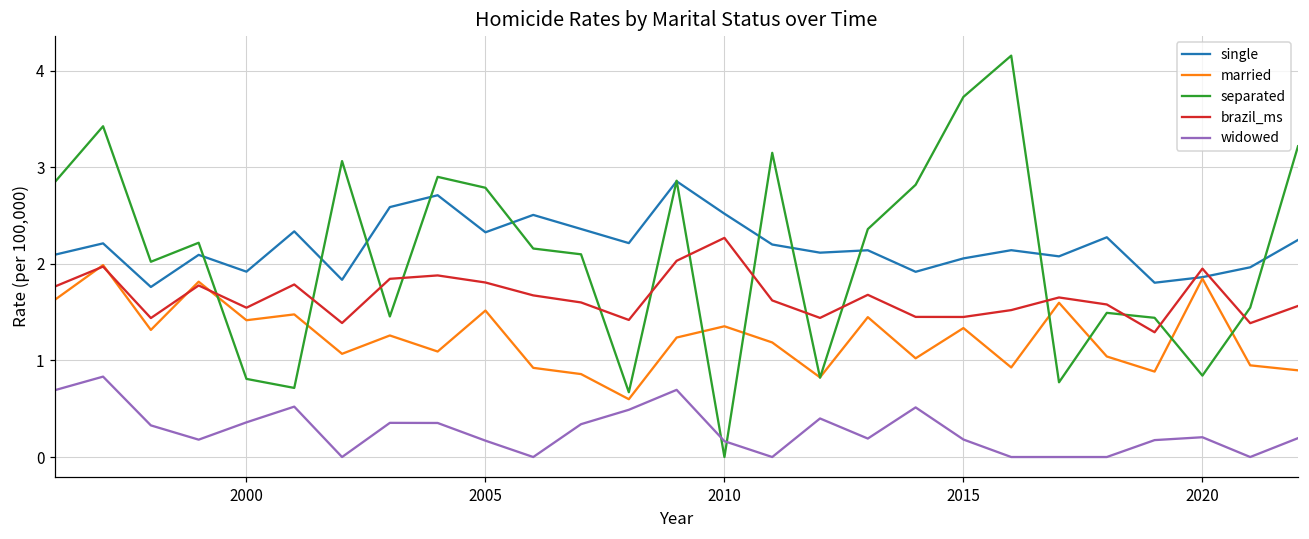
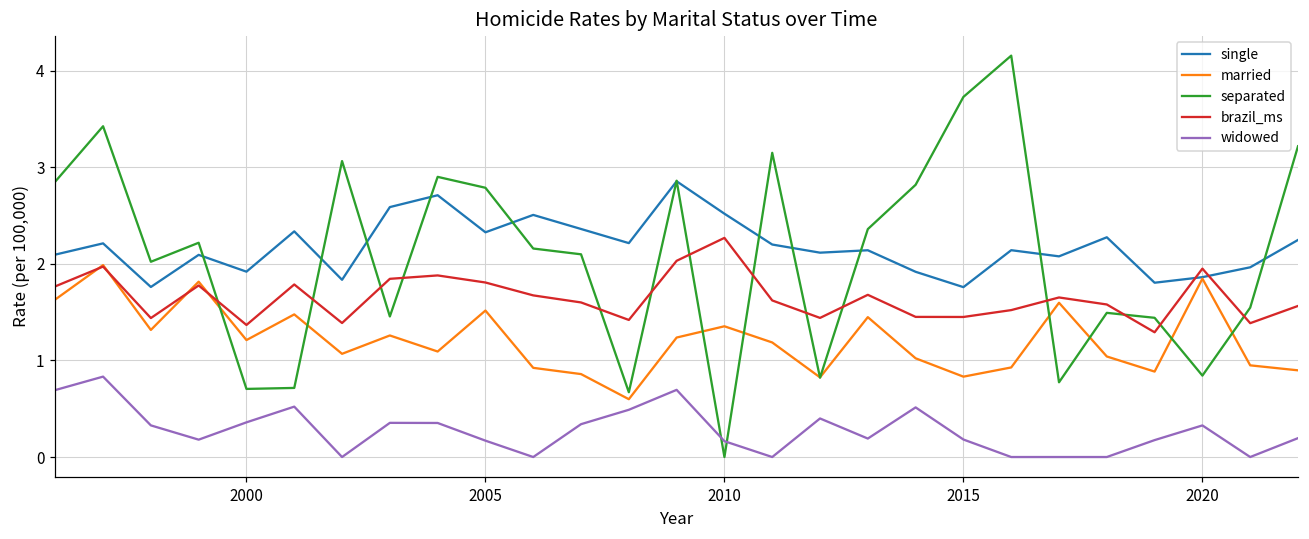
married, 2000: 1.4 -> 1.2
separated, 2000: 0.8 -> 0.7
brazil_ms, 2000: 1.5 -> 1.4
single, 2015: 2.1 -> 1.8
married, 2015: 1.3 -> 0.8
widowed, 2020: 0.2 -> 0.3
